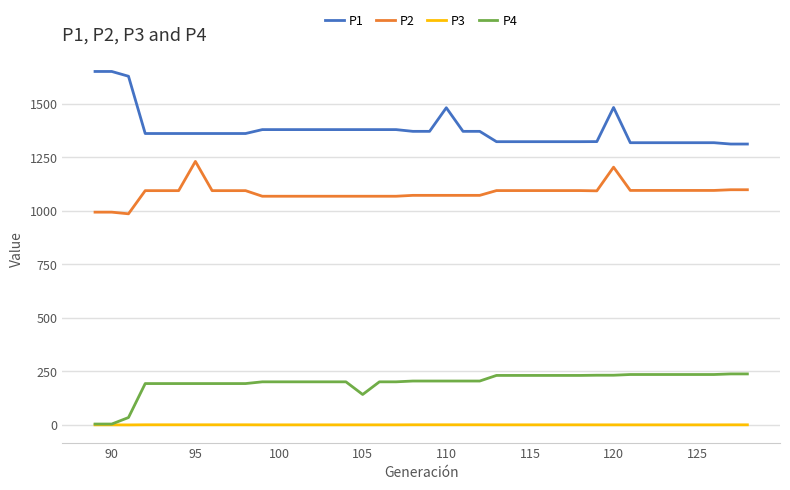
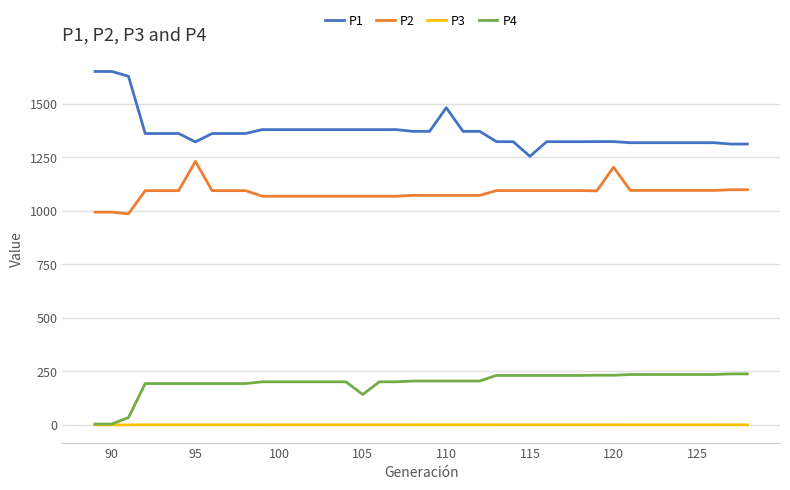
P1, 95: 1360 -> 1320
P1, 115: 1320 -> 1250
P1, 120: 1480 -> 1320
